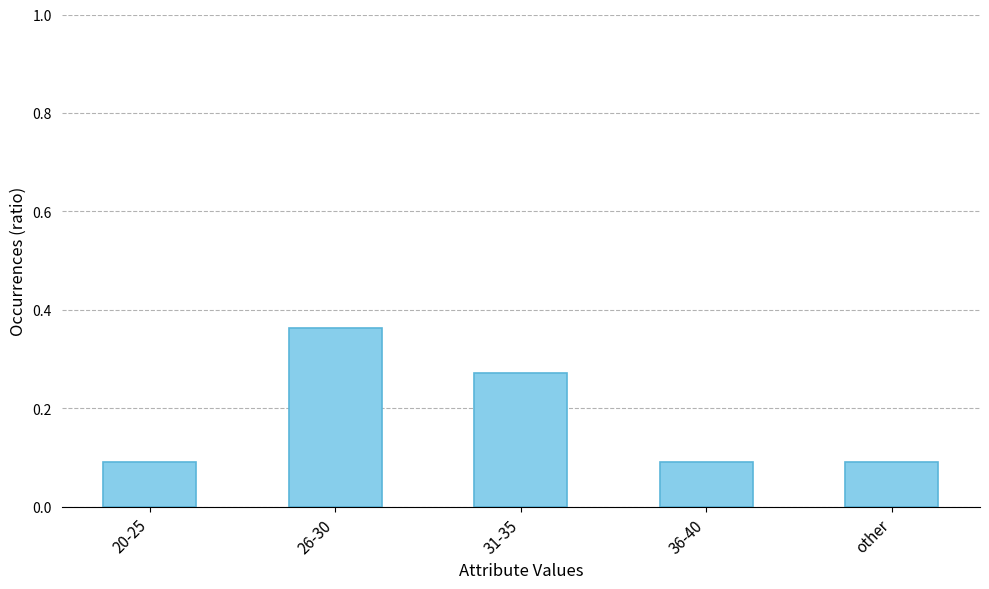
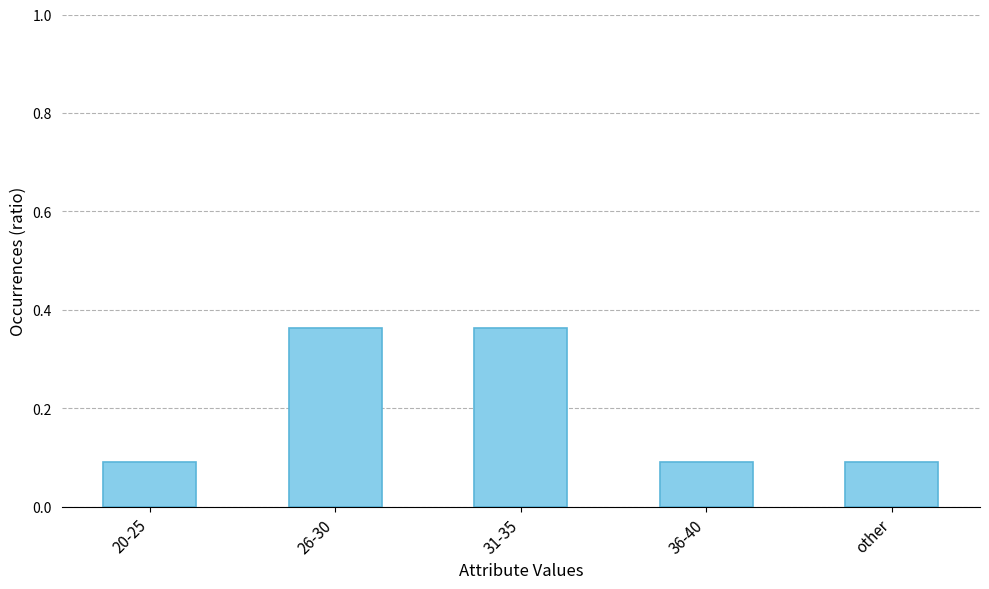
31-35: 0.27 -> 0.36
